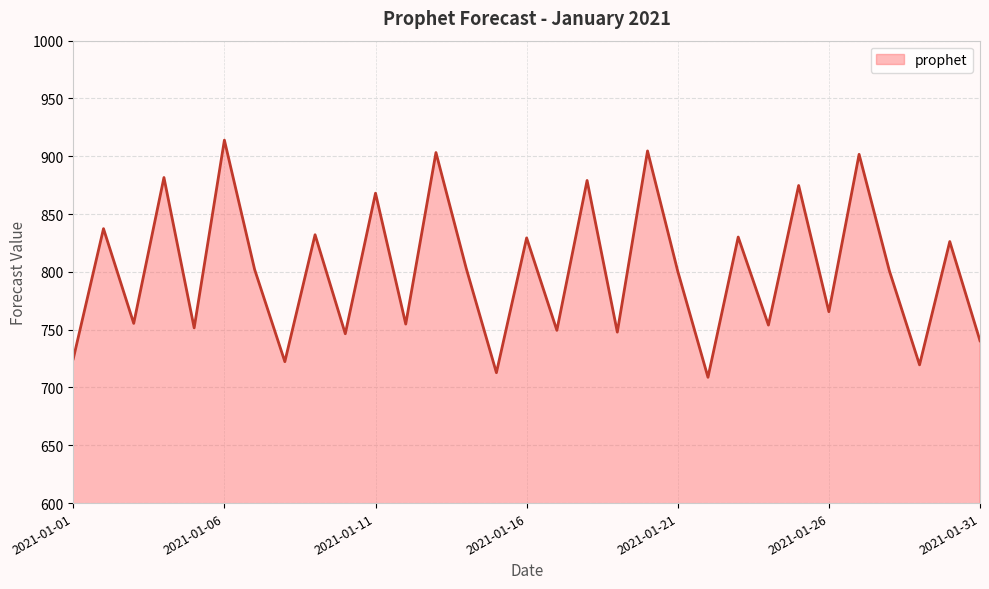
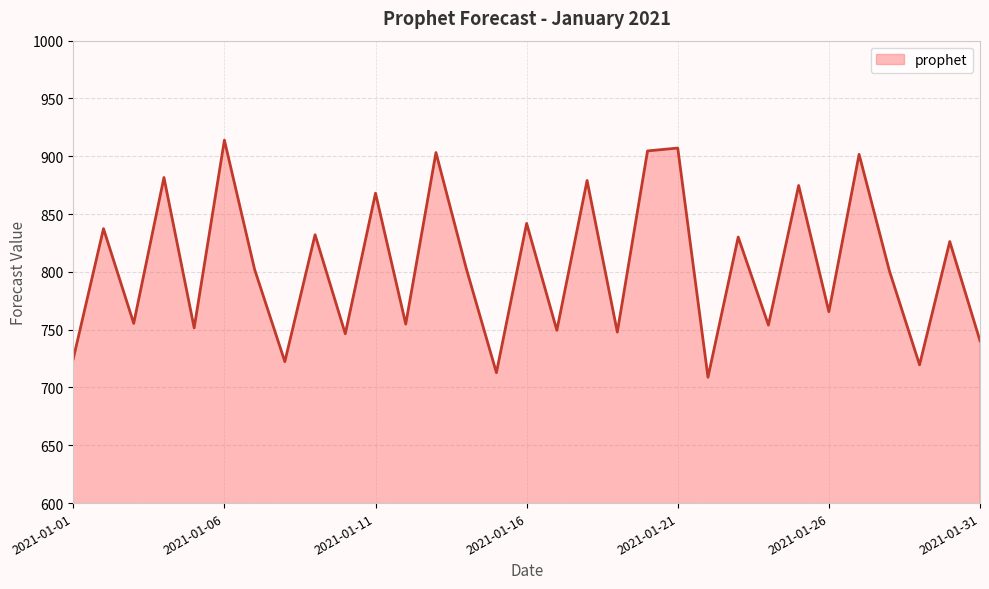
2021-01-16: 829 -> 842
2021-01-21: 801 -> 907
